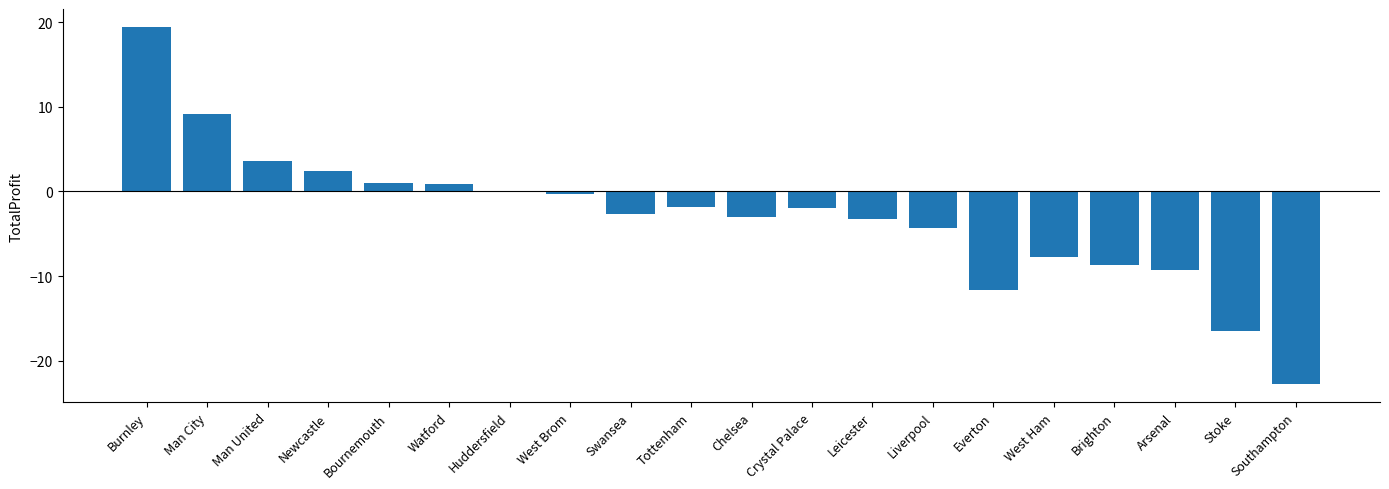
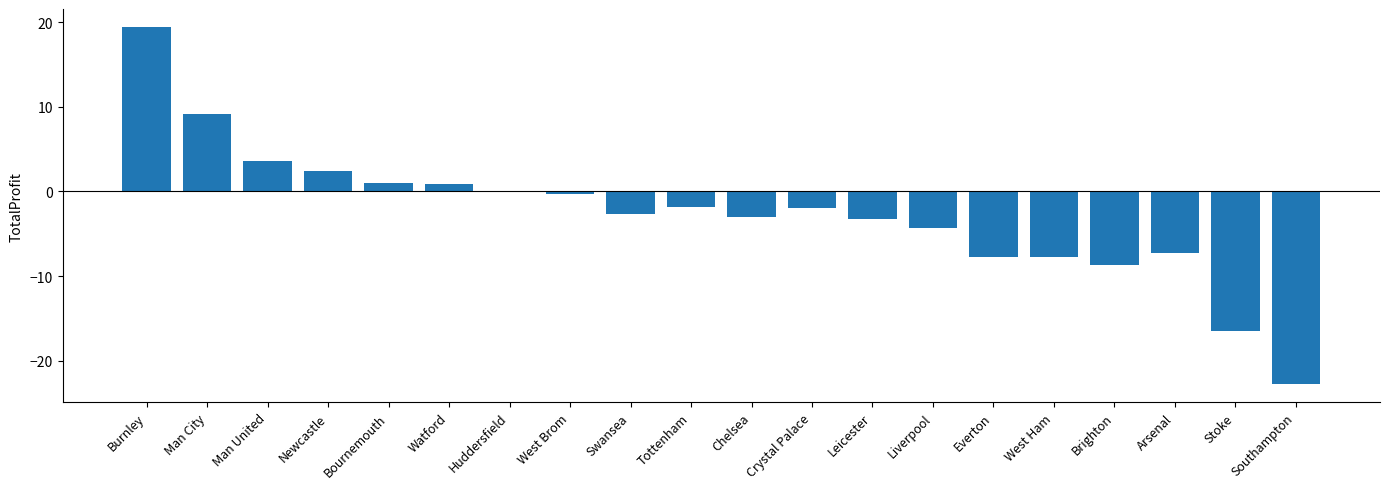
Everton: -12 -> -8
Arsenal: -9 -> -7
